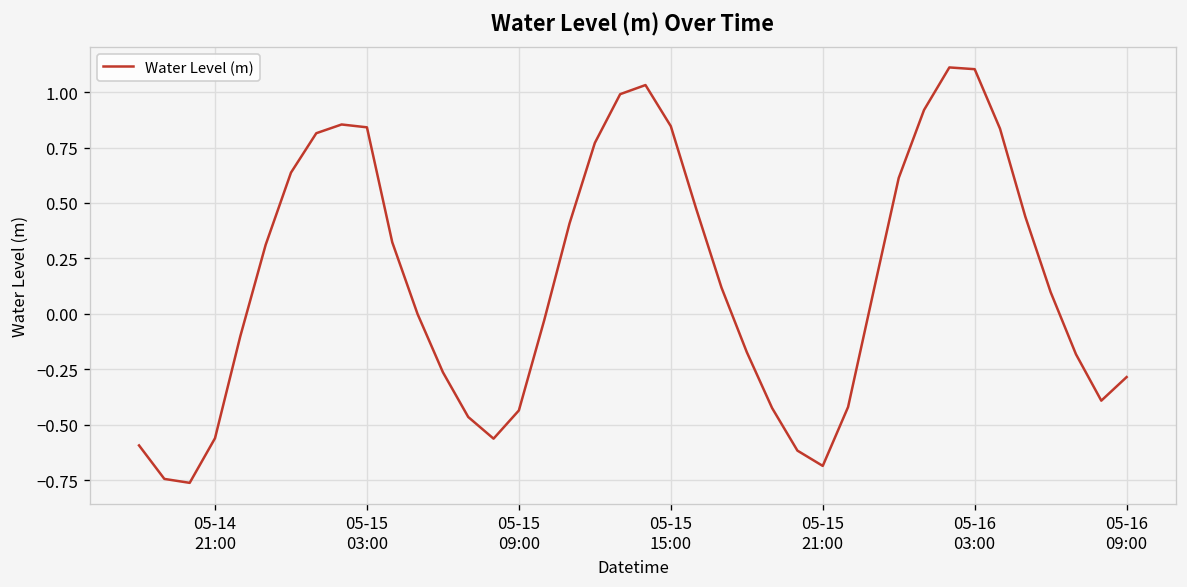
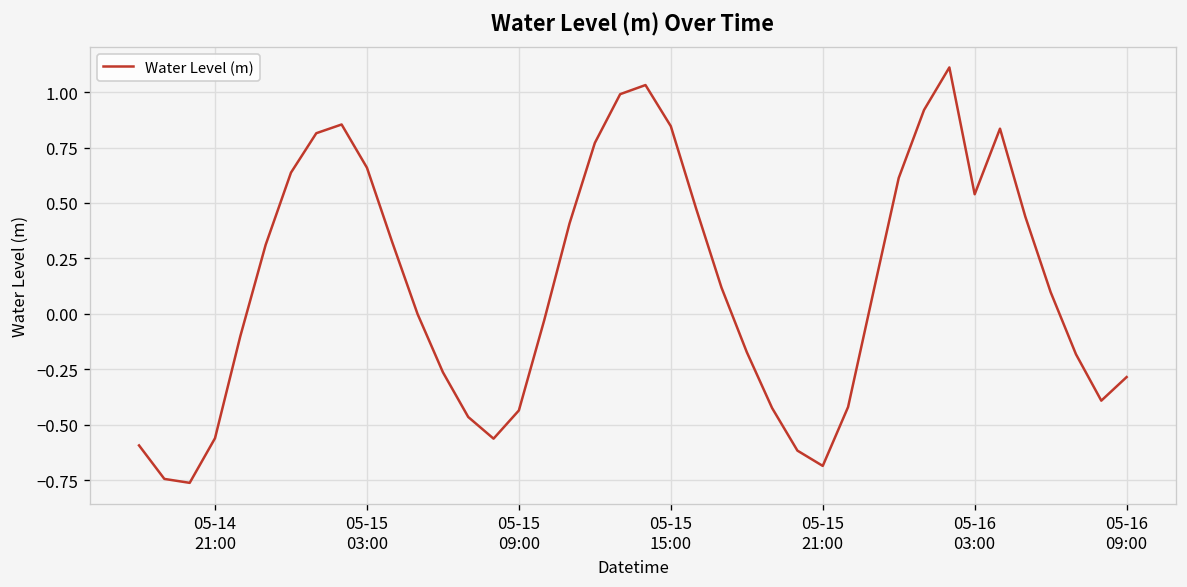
05-15 03:00: 0.84 -> 0.66
05-16 03:00: 1.10 -> 0.54
